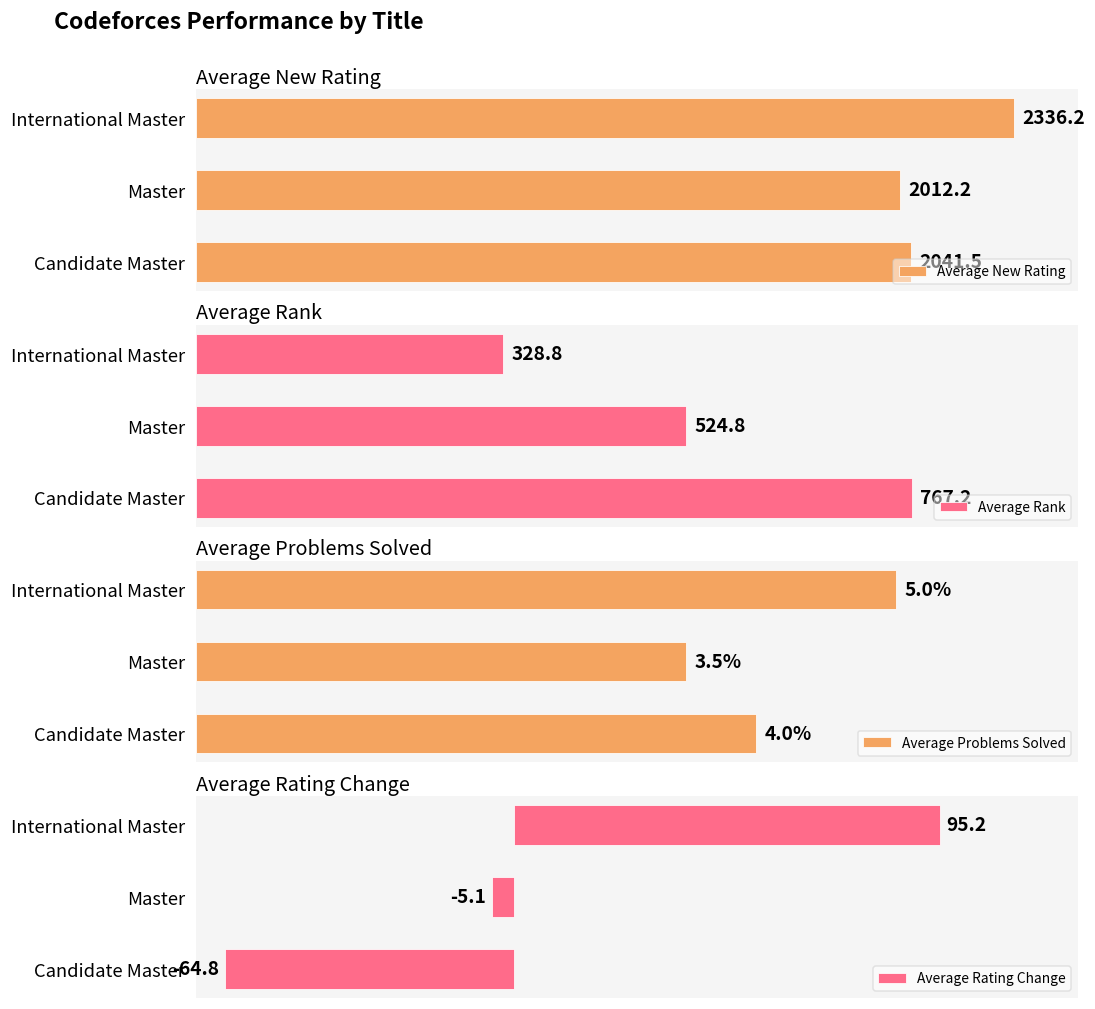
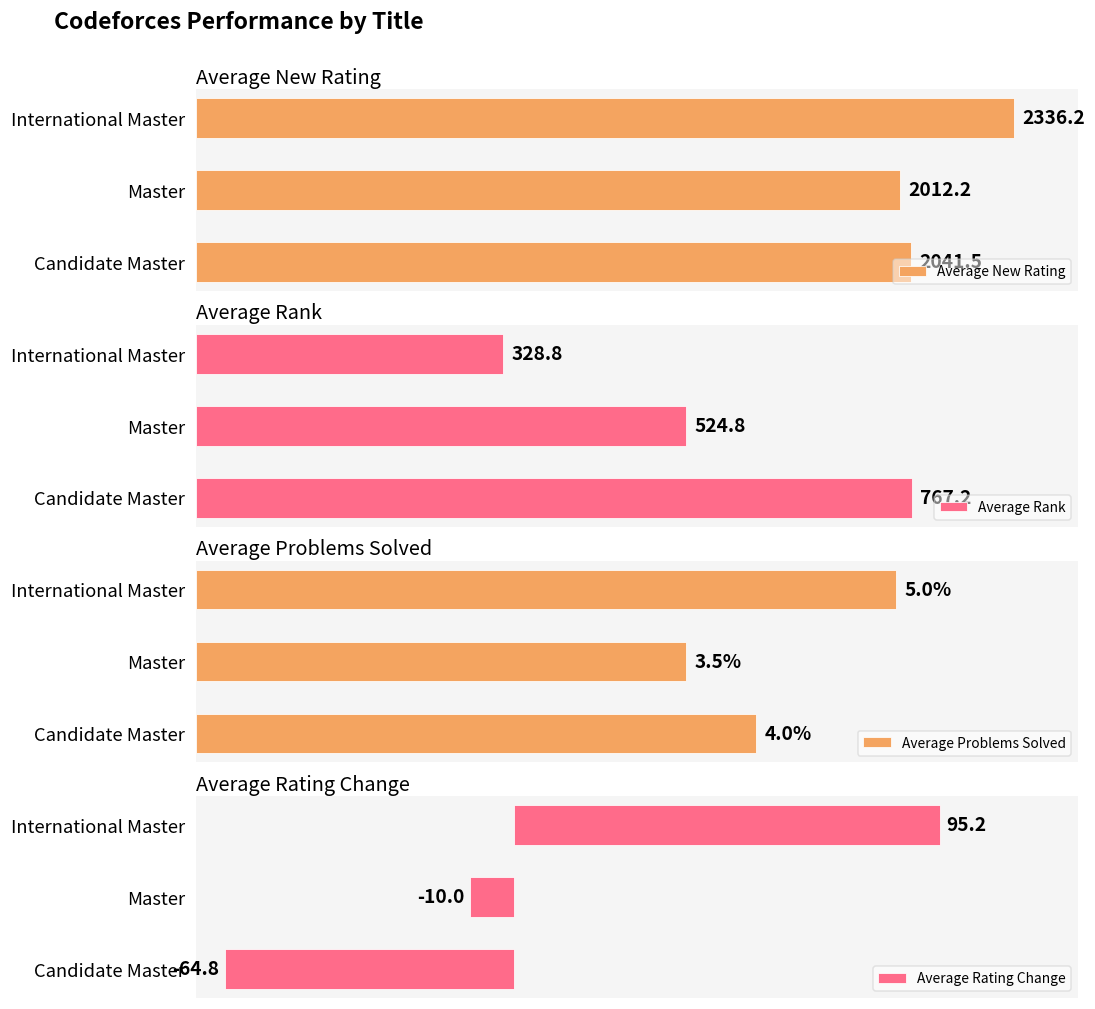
Average Rating Change, Master: -5.1 -> -10.0
